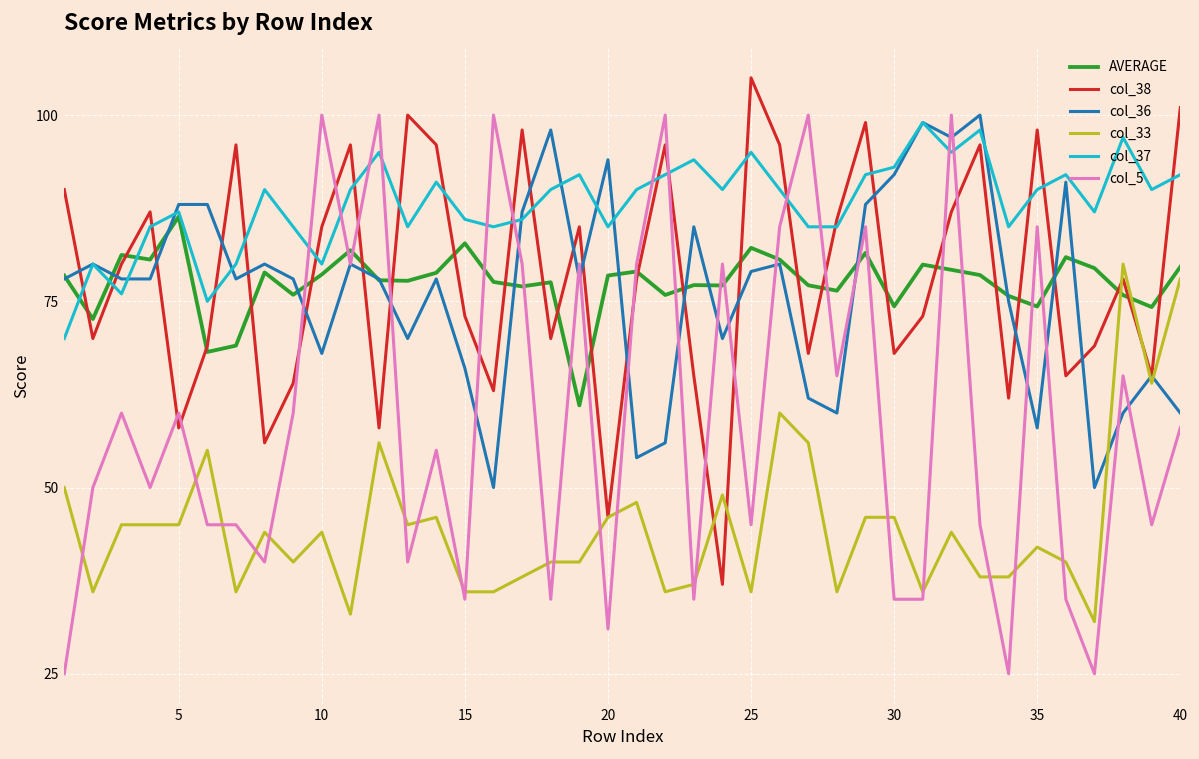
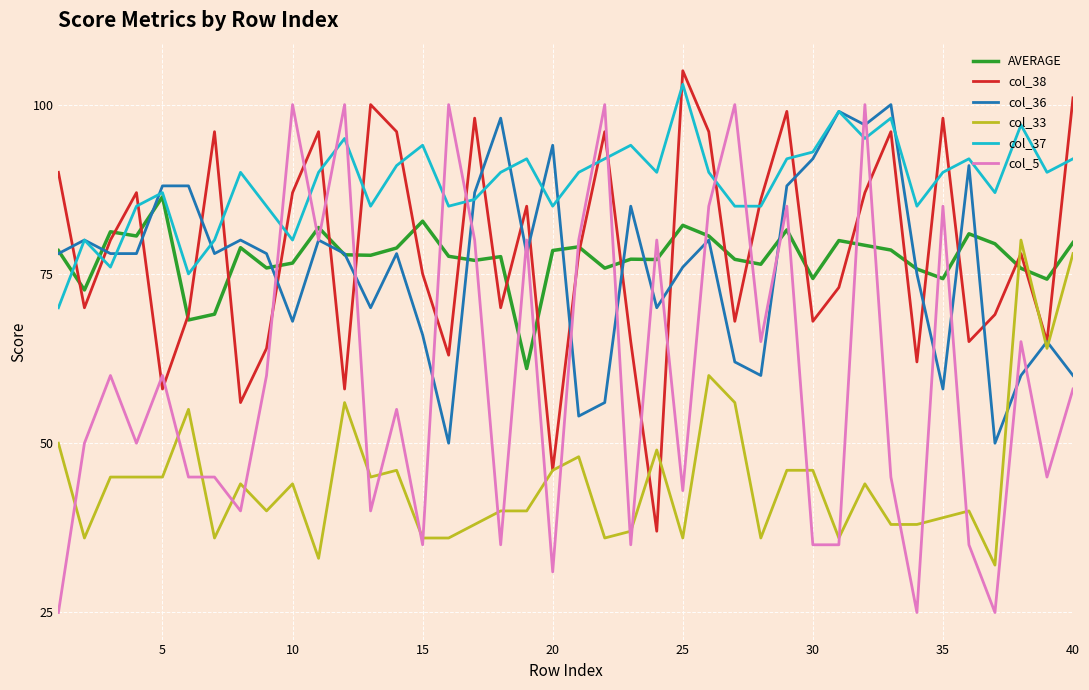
AVERAGE, 10: 79 -> 77
col_38, 10: 85 -> 87
col_38, 15: 73 -> 75
col_37, 15: 86 -> 94
col_36, 25: 79 -> 76
col_37, 25: 95 -> 103
col_5, 25: 45 -> 43
col_33, 35: 42 -> 39
